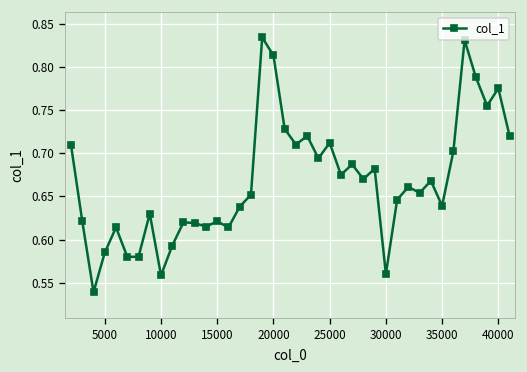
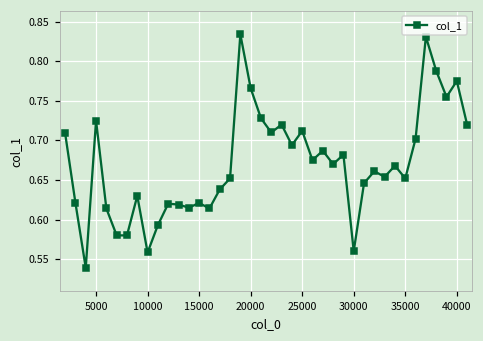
5000: 0.59 -> 0.73
20000: 0.81 -> 0.77
35000: 0.64 -> 0.65
